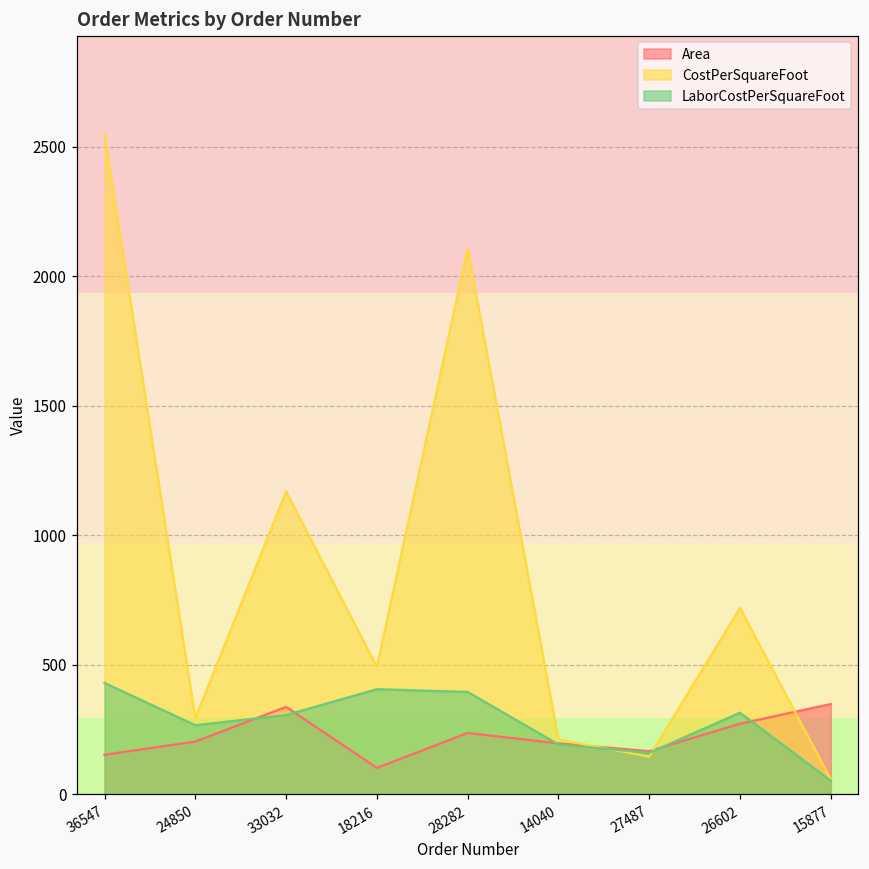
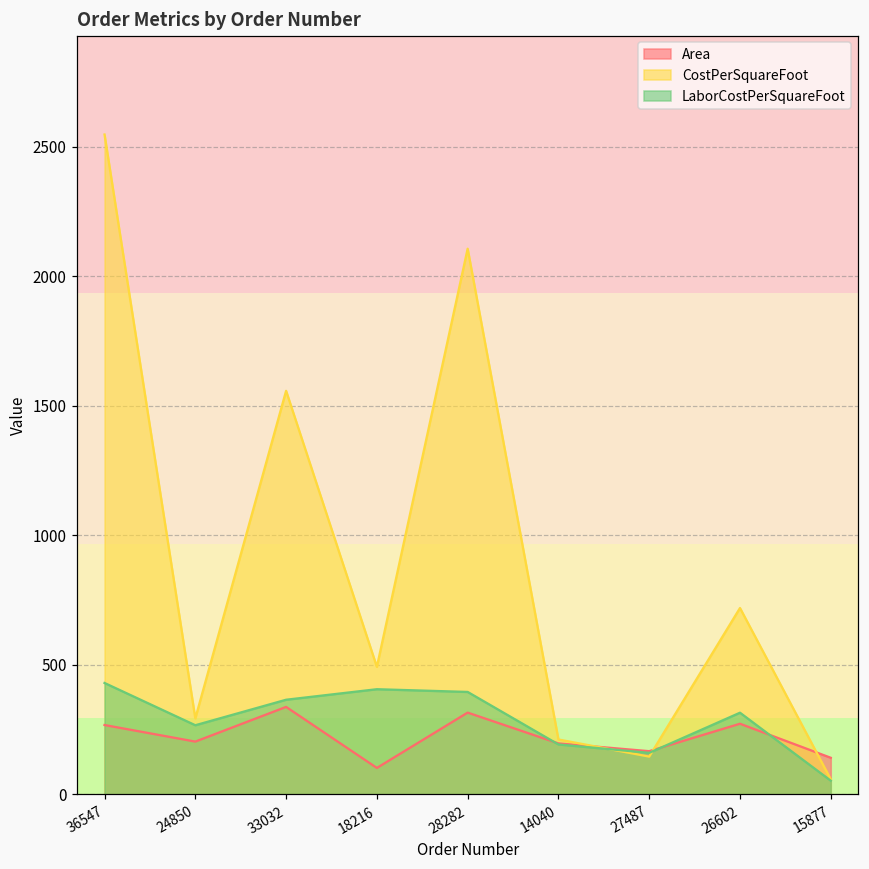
Area, 36547: 150 -> 270
CostPerSquareFoot, 33032: 1170 -> 1560
LaborCostPerSquareFoot, 33032: 310 -> 360
Area, 28282: 240 -> 320
Area, 15877: 350 -> 140
